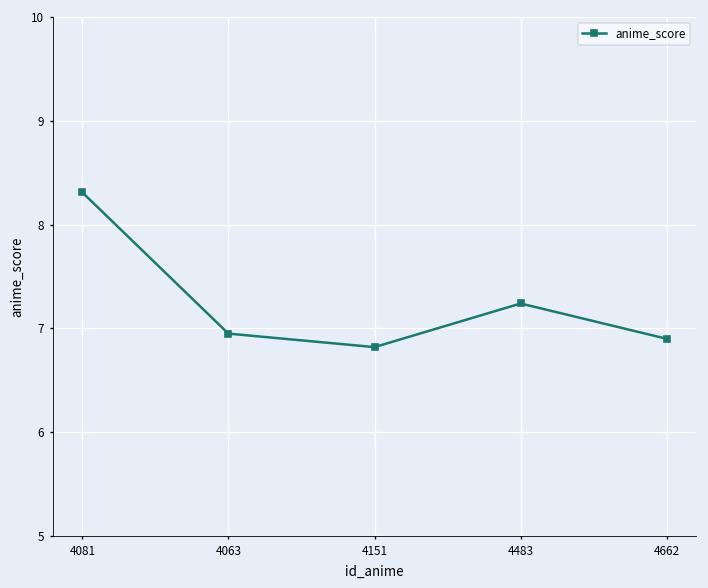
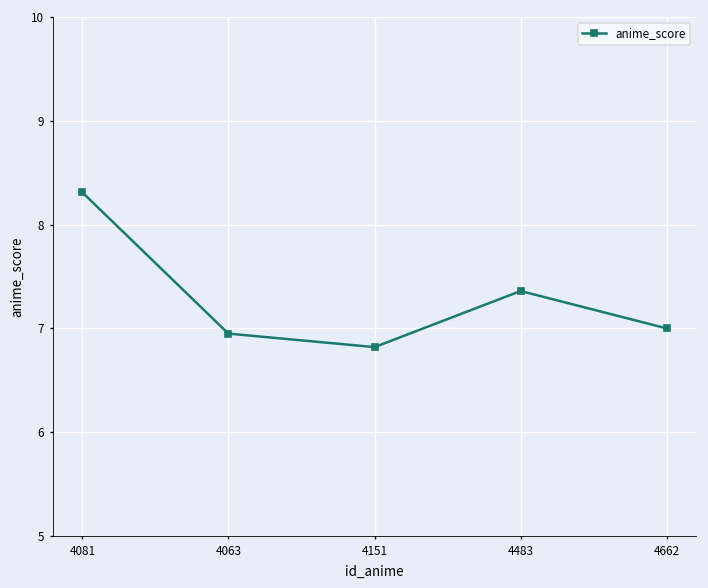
4483: 7.2 -> 7.4
4662: 6.9 -> 7.0
